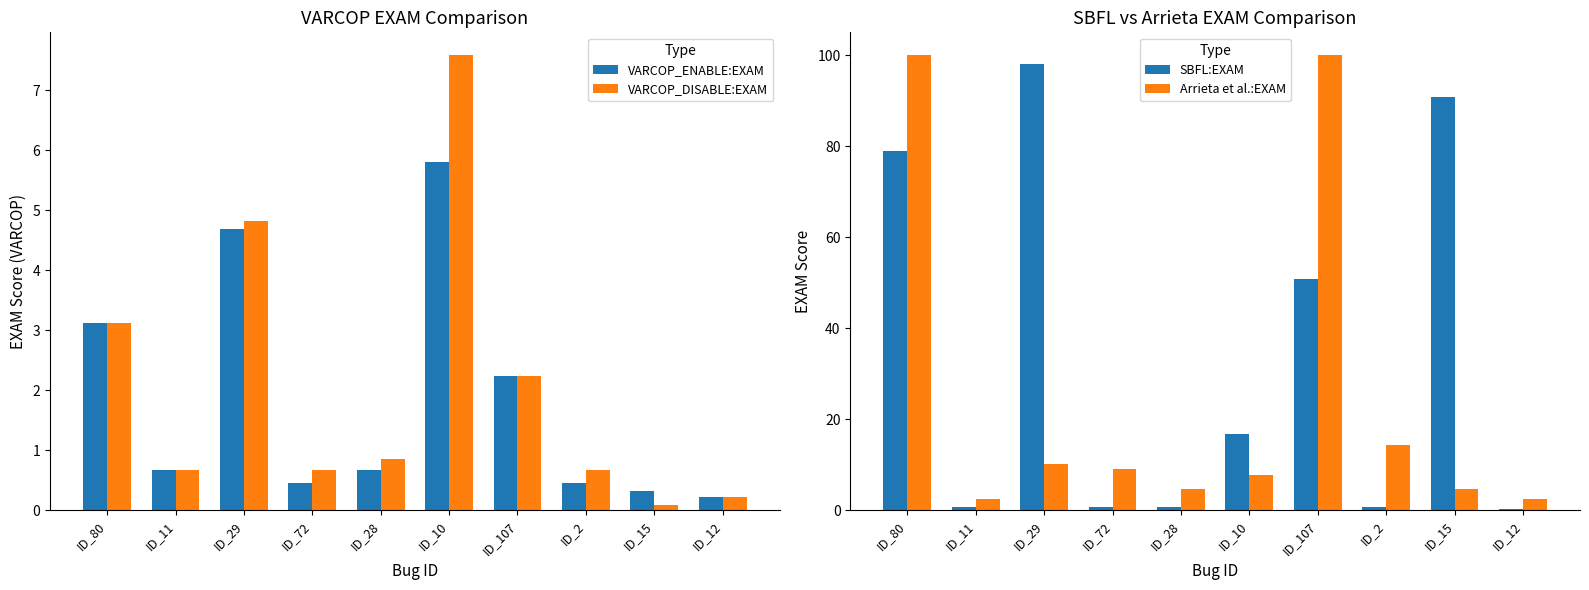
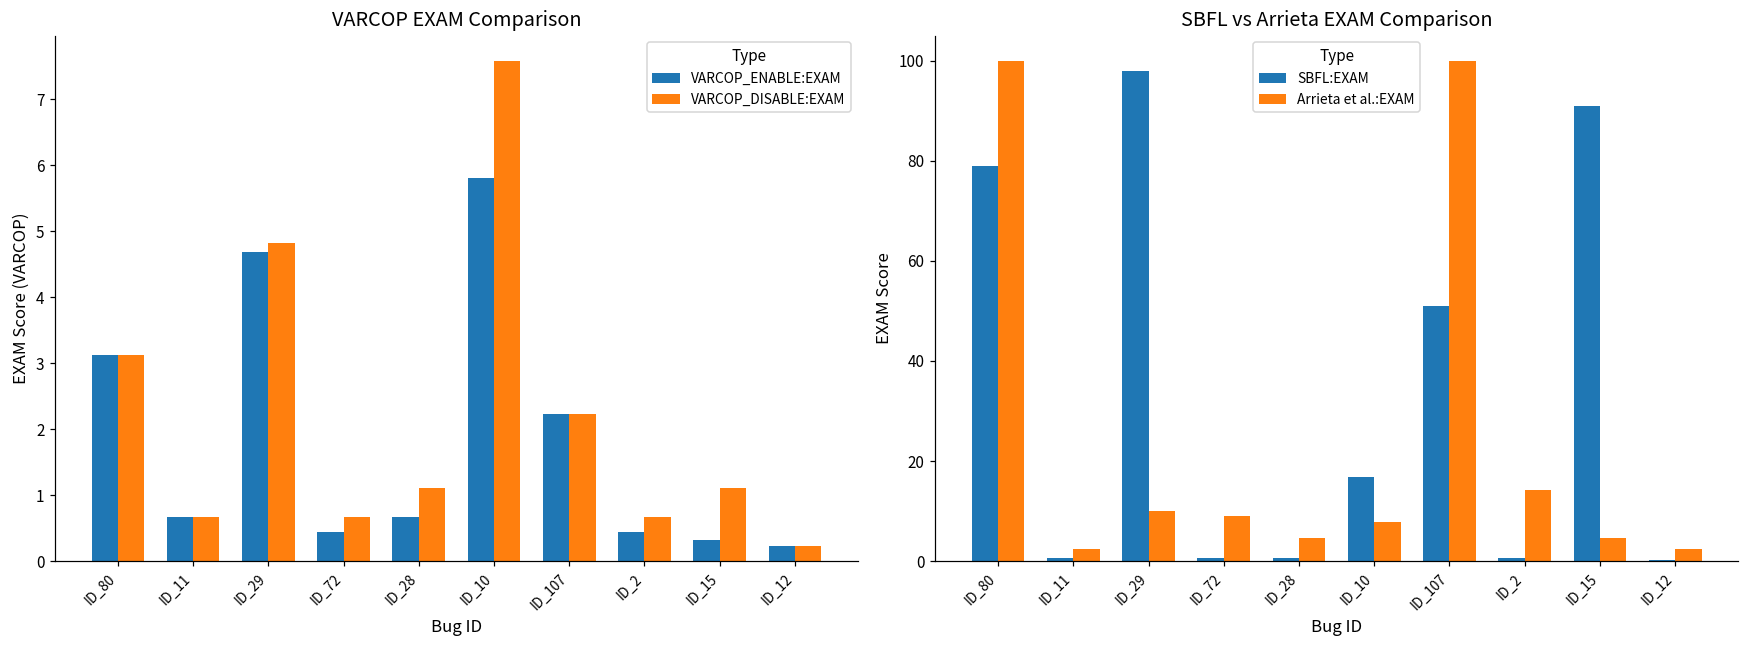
VARCOP EXAM Comparison, VARCOP_DISABLE:EXAM, ID_28: 0.8 -> 1.1
VARCOP EXAM Comparison, VARCOP_DISABLE:EXAM, ID_15: 0.1 -> 1.1
